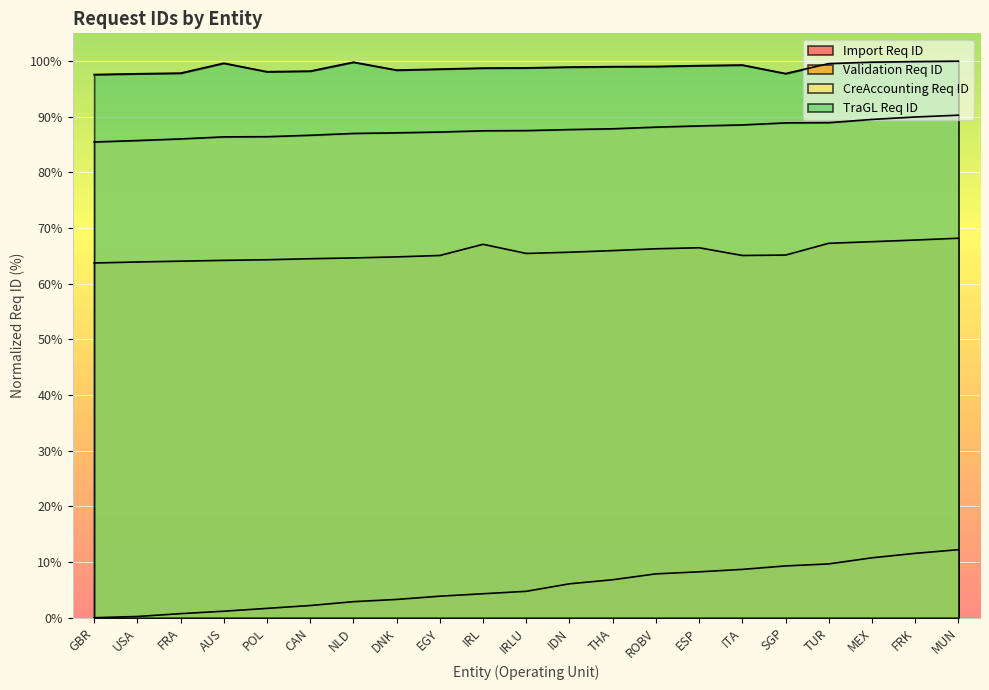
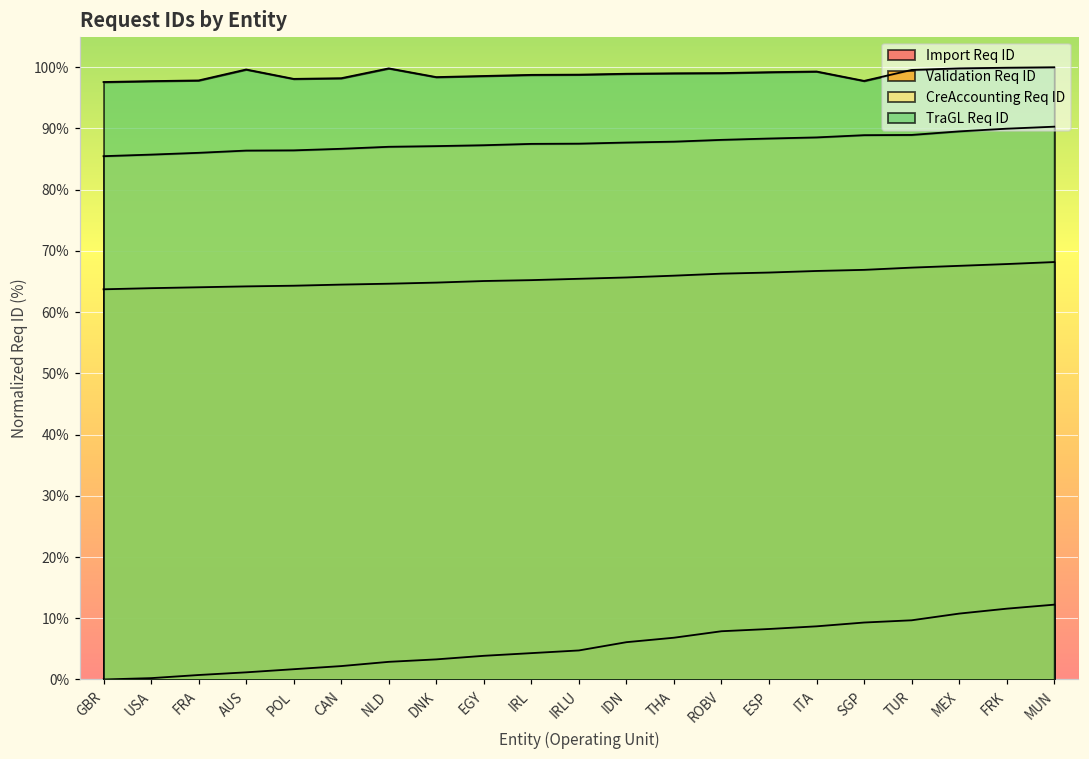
Validation Req ID, IRL: 67% -> 65%
Validation Req ID, ITA: 65% -> 67%
Validation Req ID, SGP: 65% -> 67%
